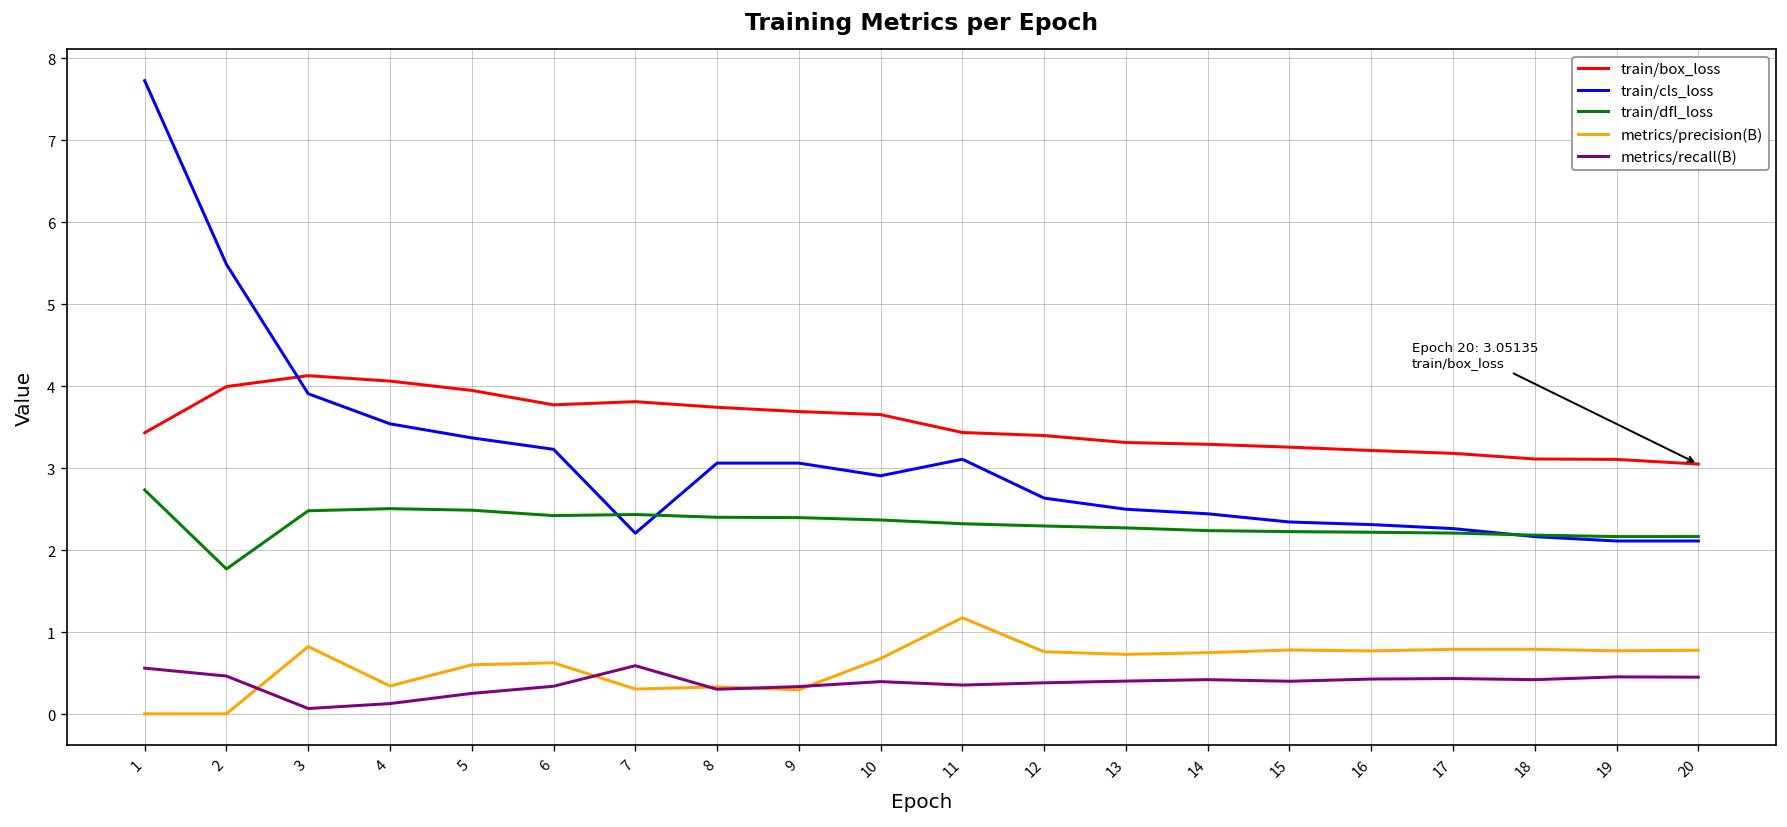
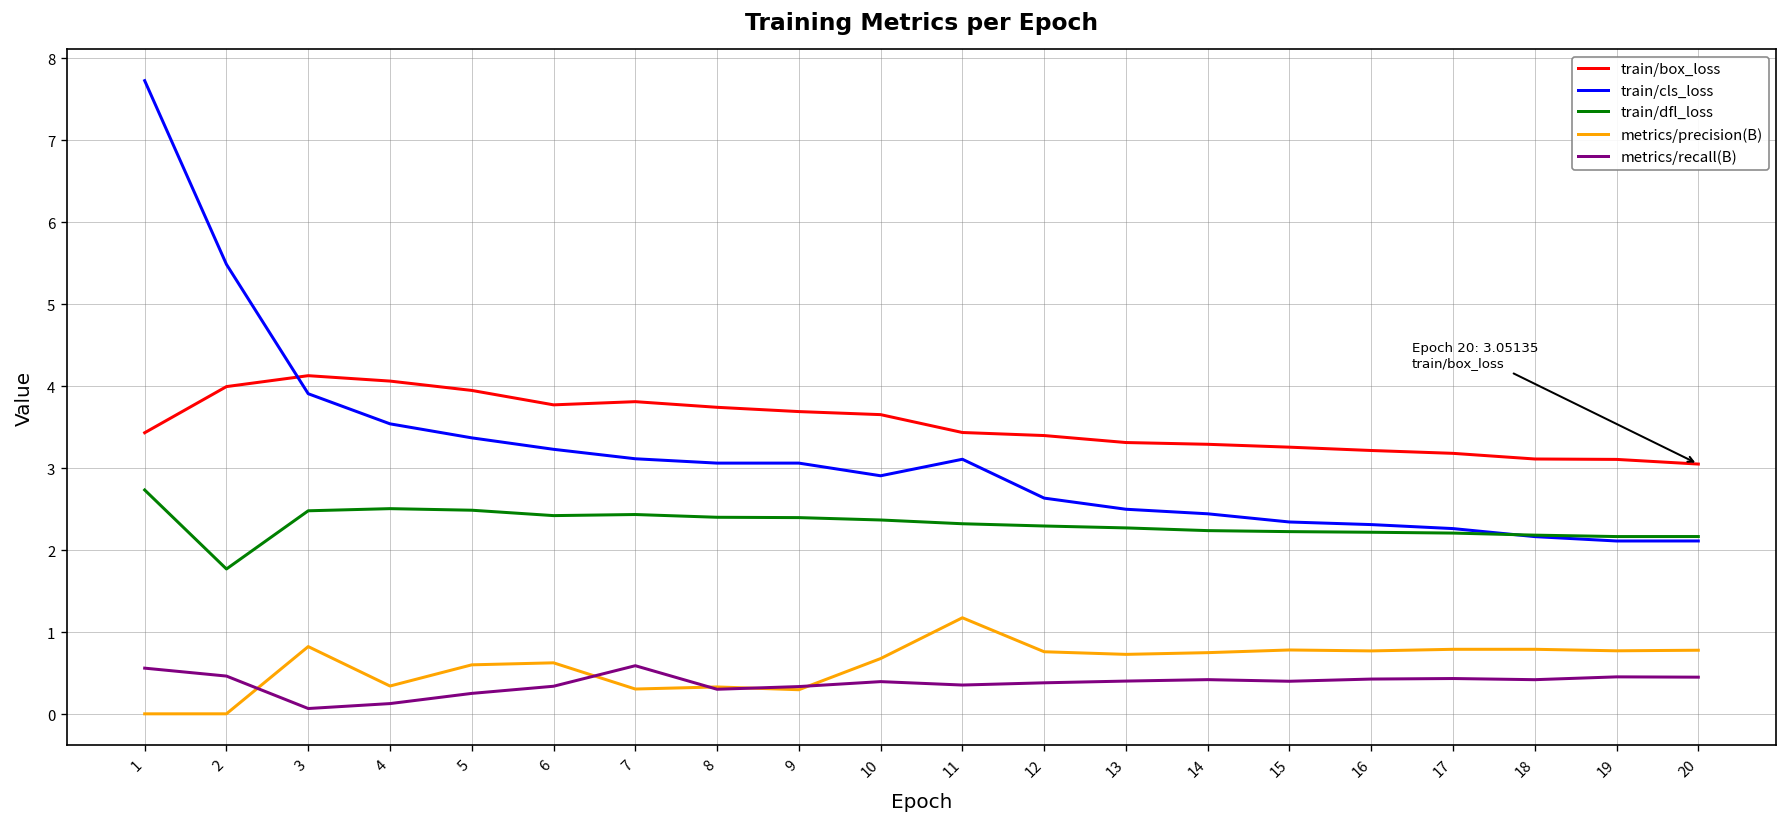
train/cls_loss, 7: 2.2 -> 3.1
